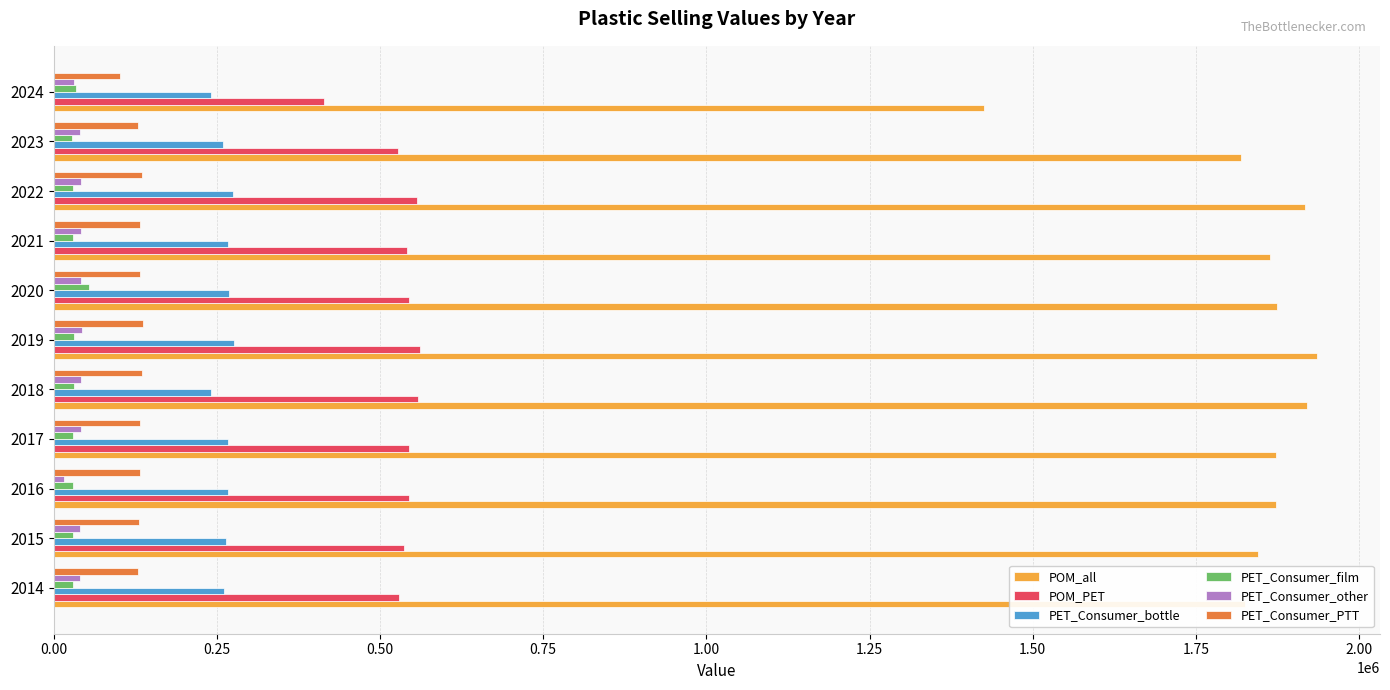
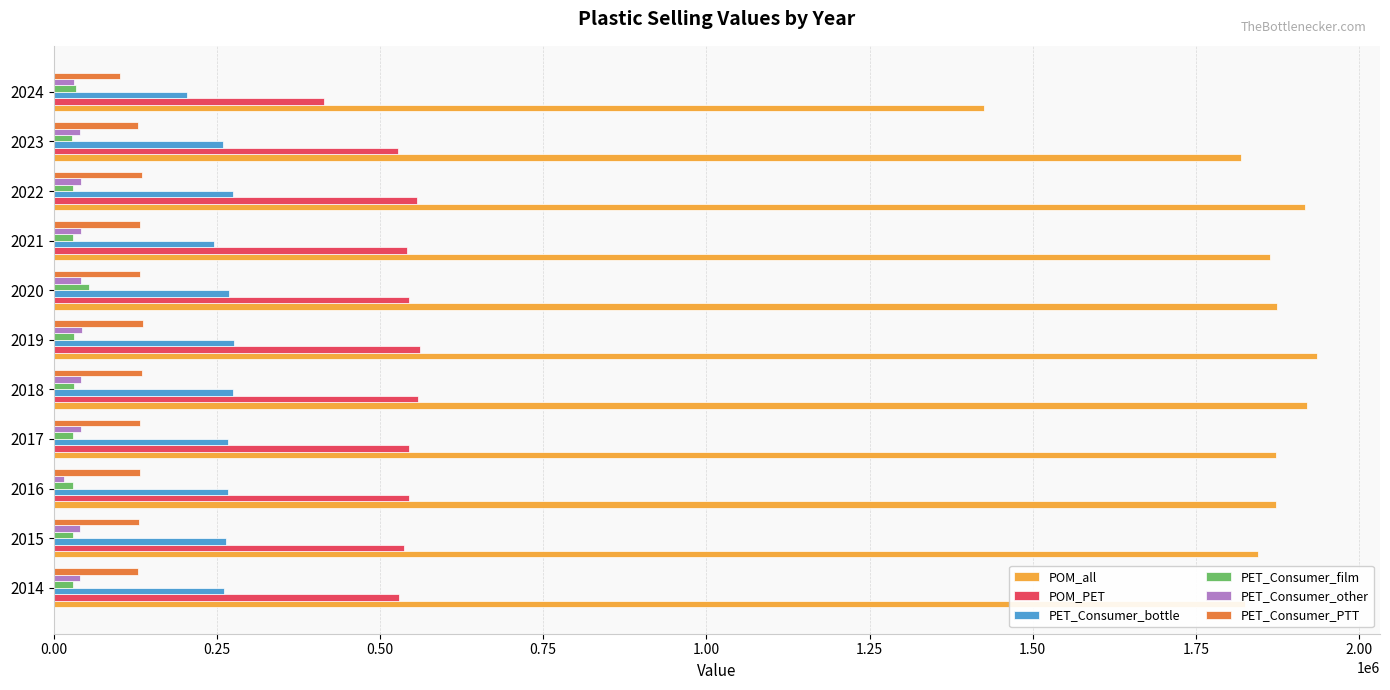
PET_Consumer_bottle, 2024: 240000 -> 200000
PET_Consumer_bottle, 2021: 270000 -> 250000
PET_Consumer_bottle, 2018: 240000 -> 270000
